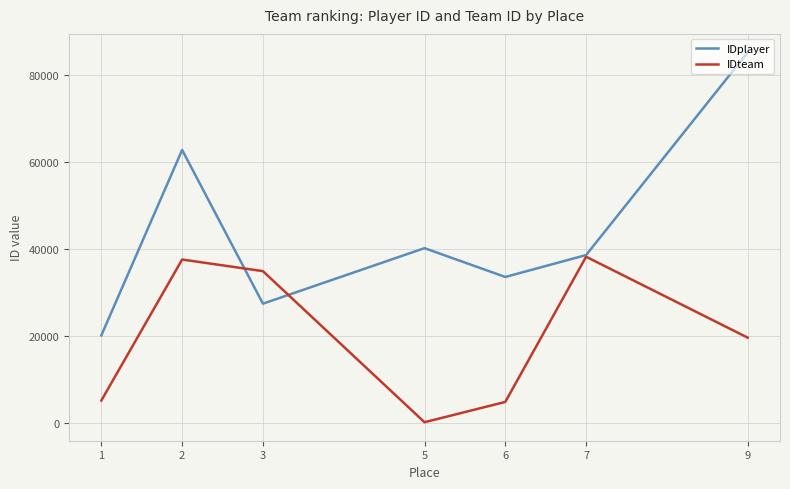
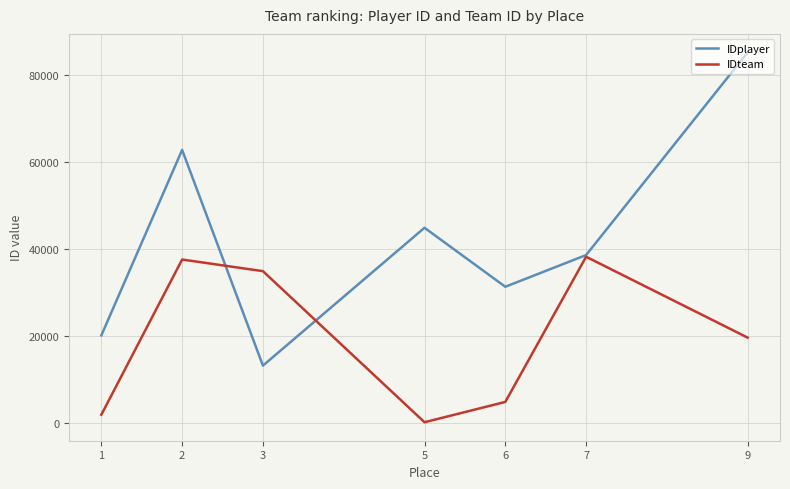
IDteam, 1: 5000 -> 2000
IDplayer, 3: 27000 -> 13000
IDplayer, 5: 40000 -> 45000
IDplayer, 6: 34000 -> 31000
